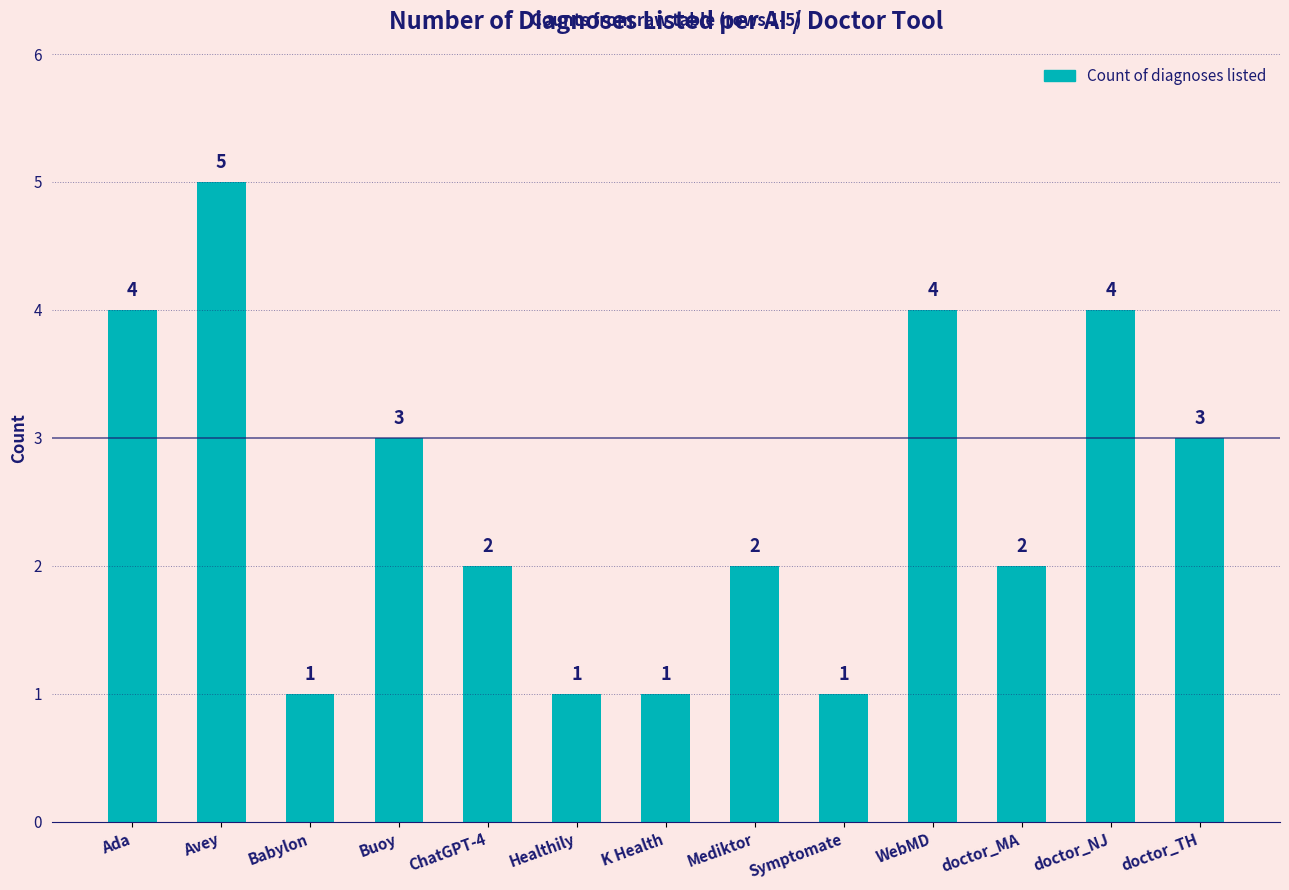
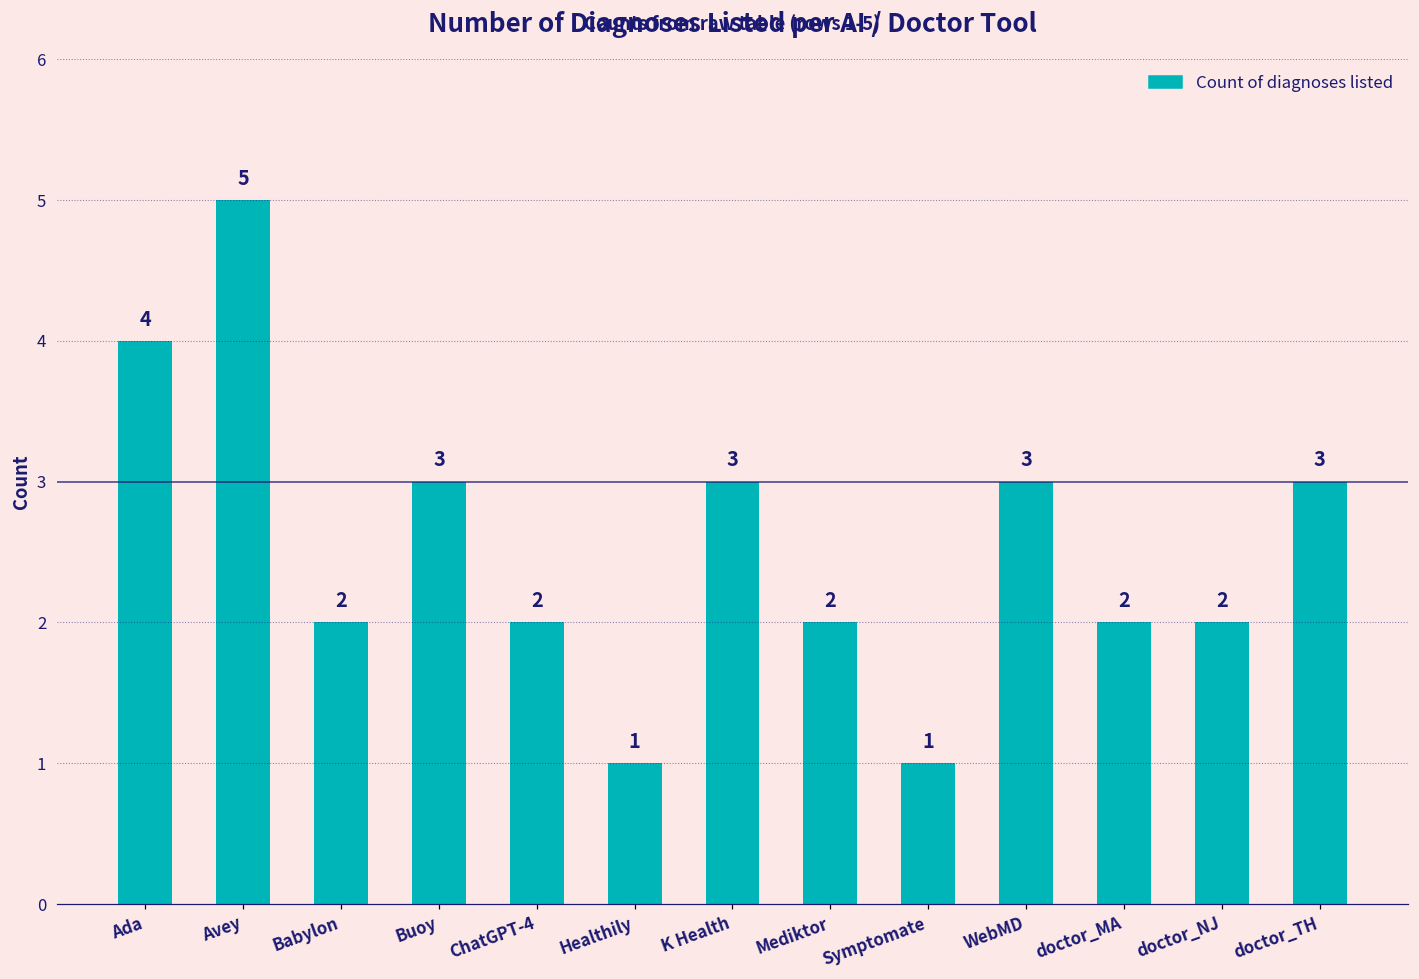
Babylon: 1 -> 2
K Health: 1 -> 3
WebMD: 4 -> 3
doctor_NJ: 4 -> 2
